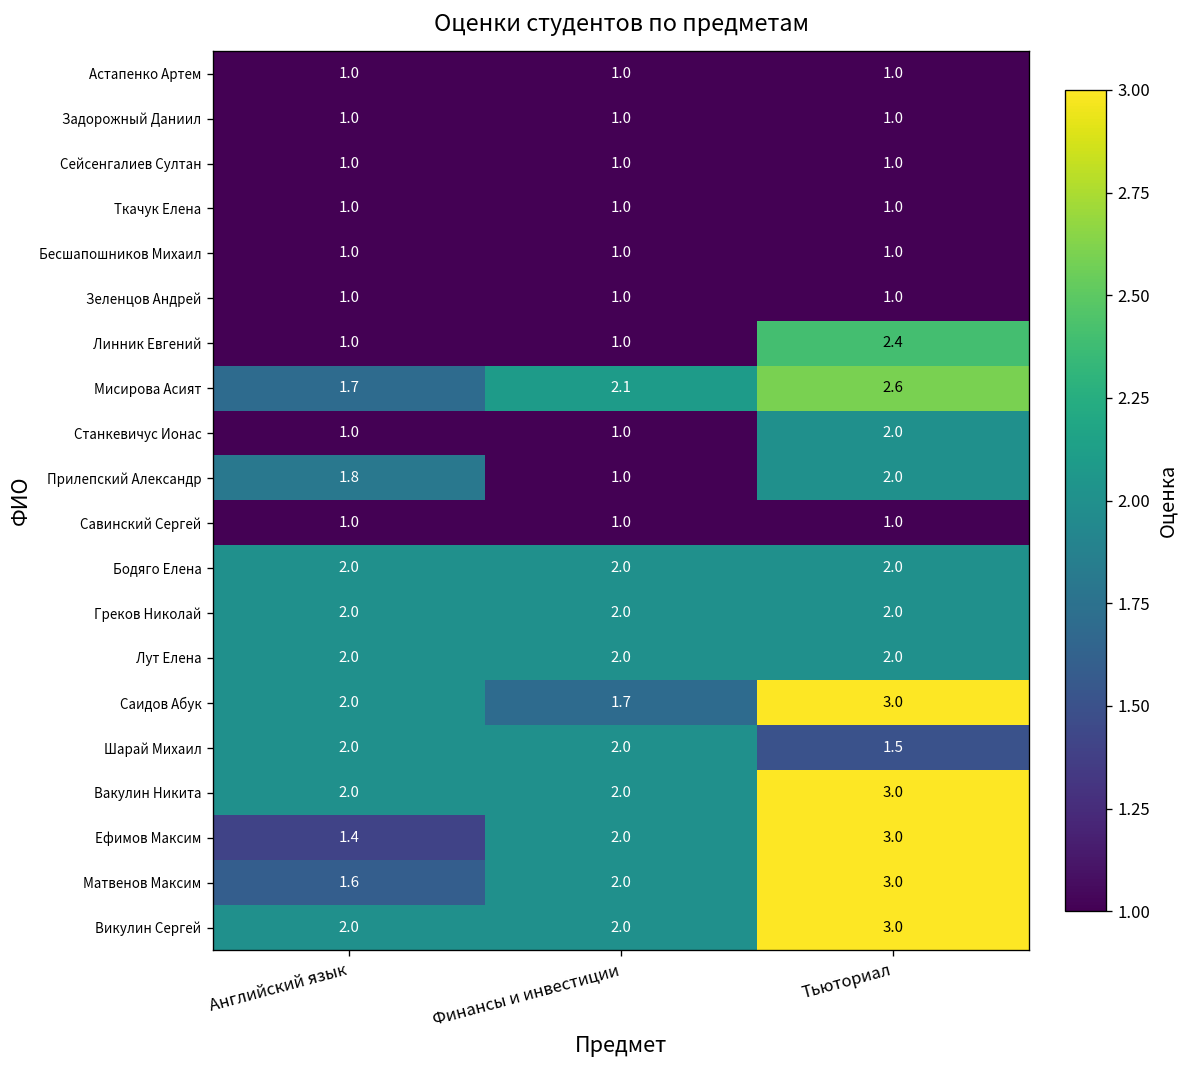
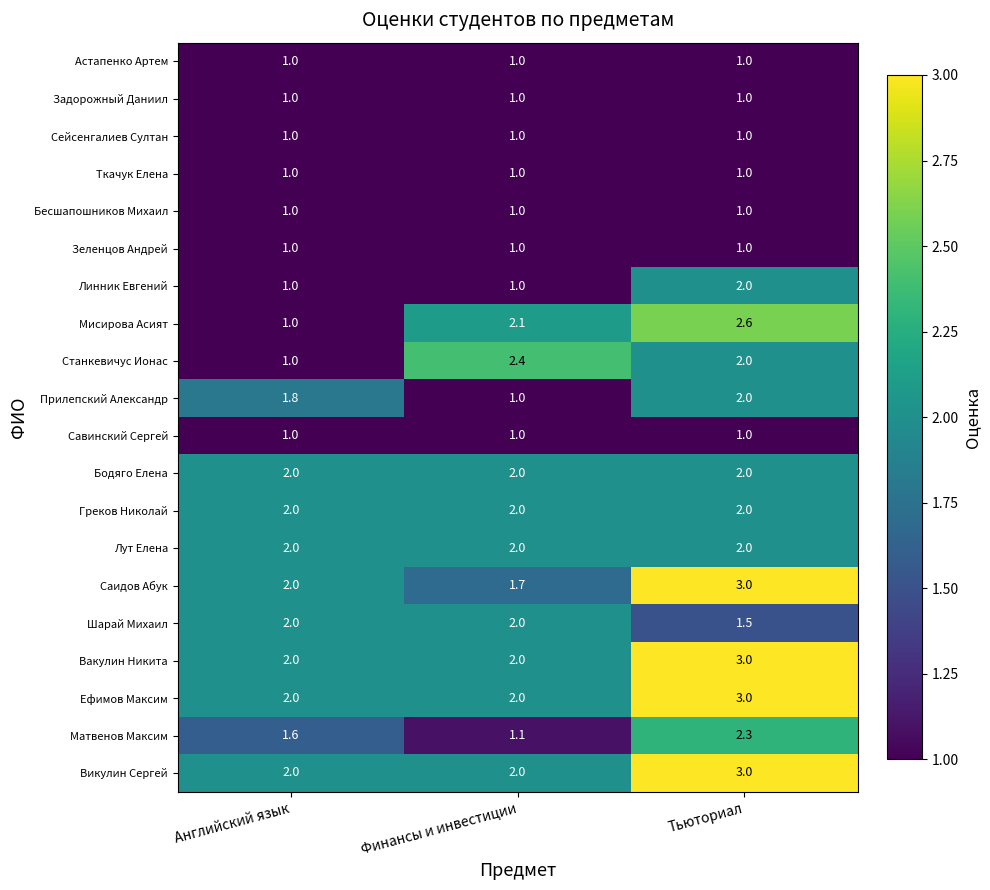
Линник Евгений, Тьюториал: 2.4 -> 2.0
Мисирова Асият, Английский язык: 1.7 -> 1.0
Станкевичус Ионас, Финансы и инвестиции: 1.0 -> 2.4
Ефимов Максим, Английский язык: 1.4 -> 2.0
Матвенов Максим, Финансы и инвестиции: 2.0 -> 1.1
Матвенов Максим, Тьюториал: 3.0 -> 2.3
